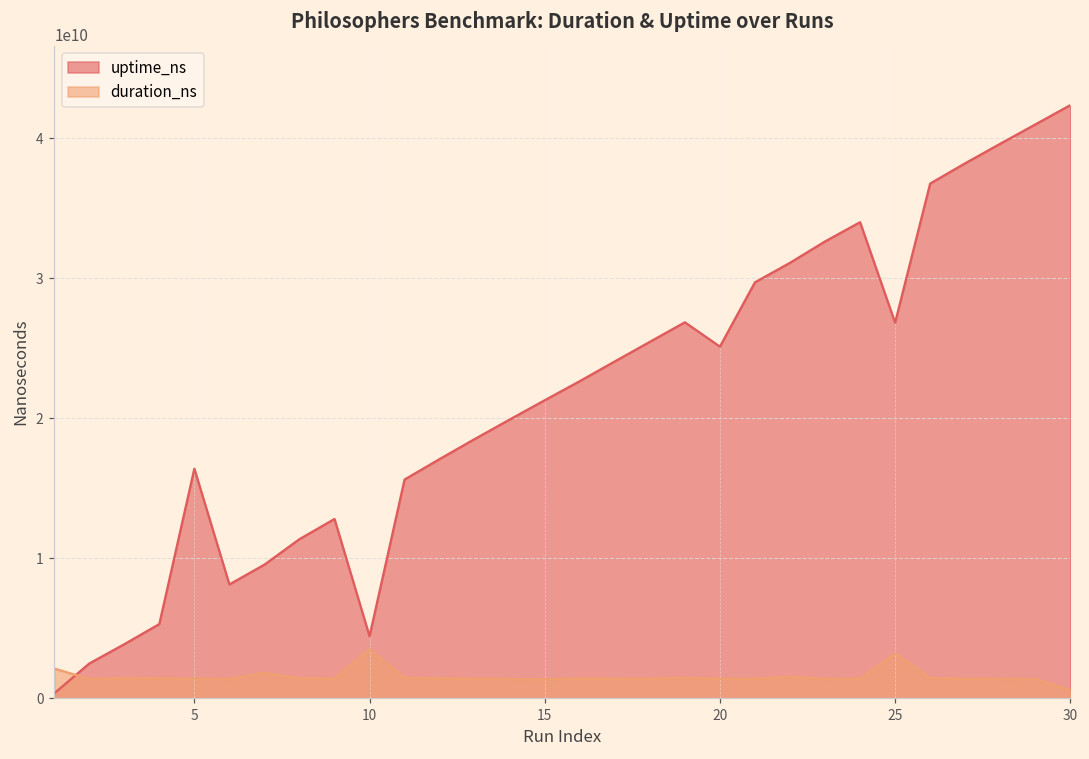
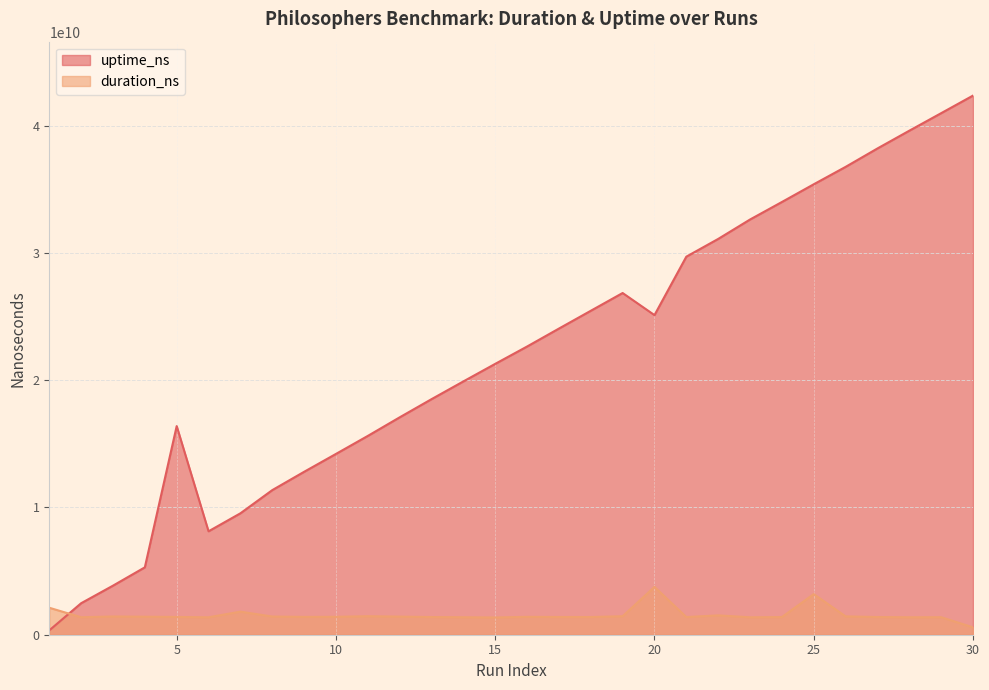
uptime_ns, 10: 4400000000 -> 14200000000
duration_ns, 10: 3500000000 -> 1400000000
duration_ns, 20: 1400000000 -> 3800000000
uptime_ns, 25: 26800000000 -> 35400000000
